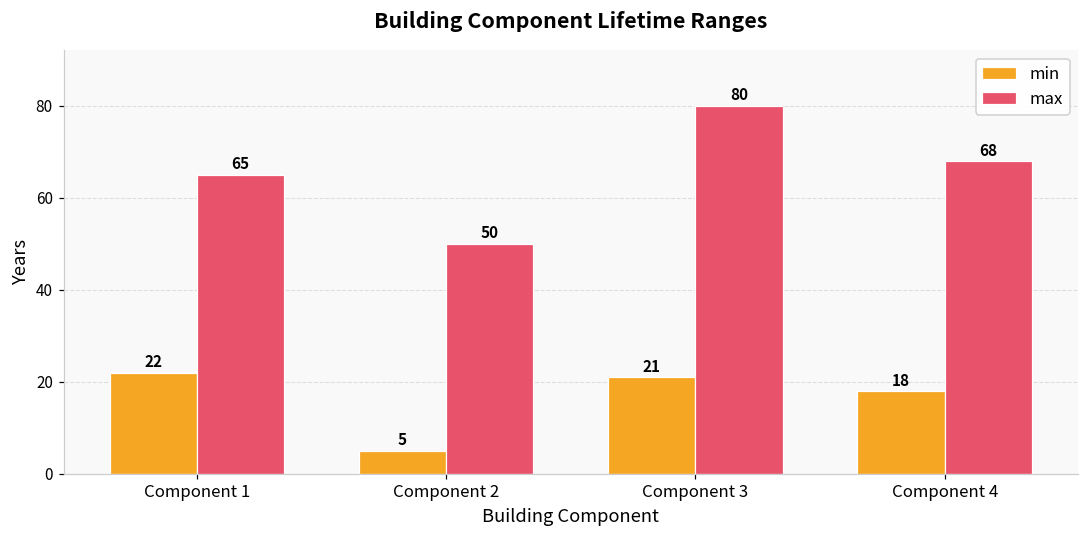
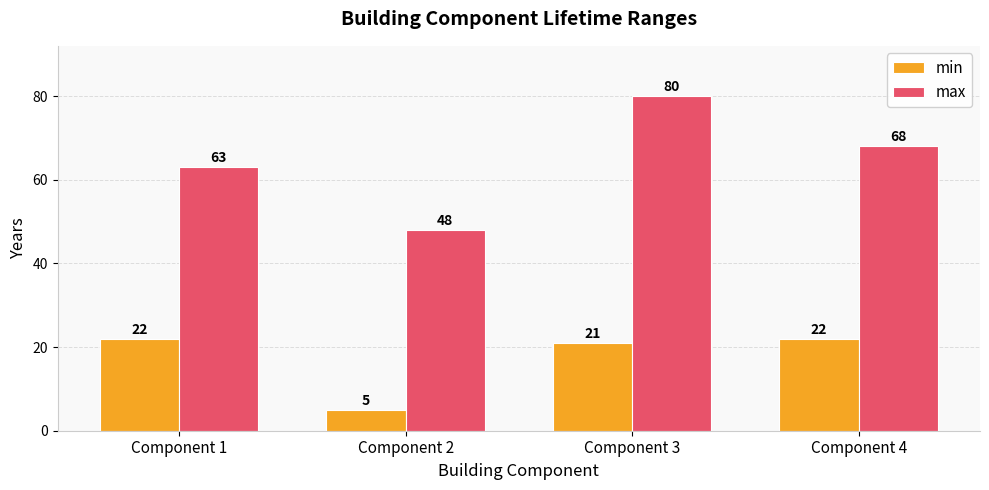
max, Component 1: 65 -> 63
max, Component 2: 50 -> 48
min, Component 4: 18 -> 22
